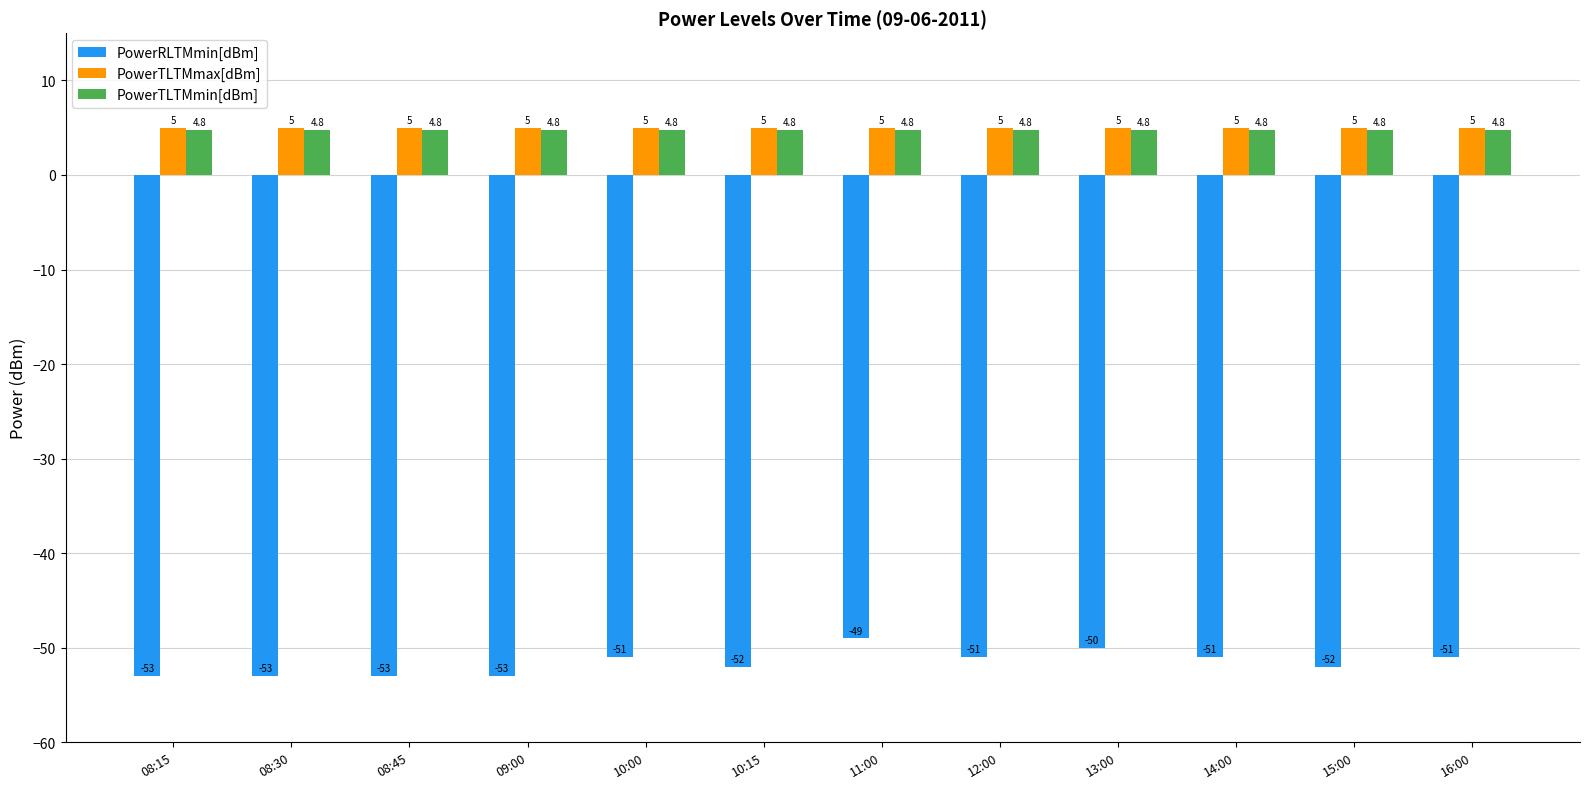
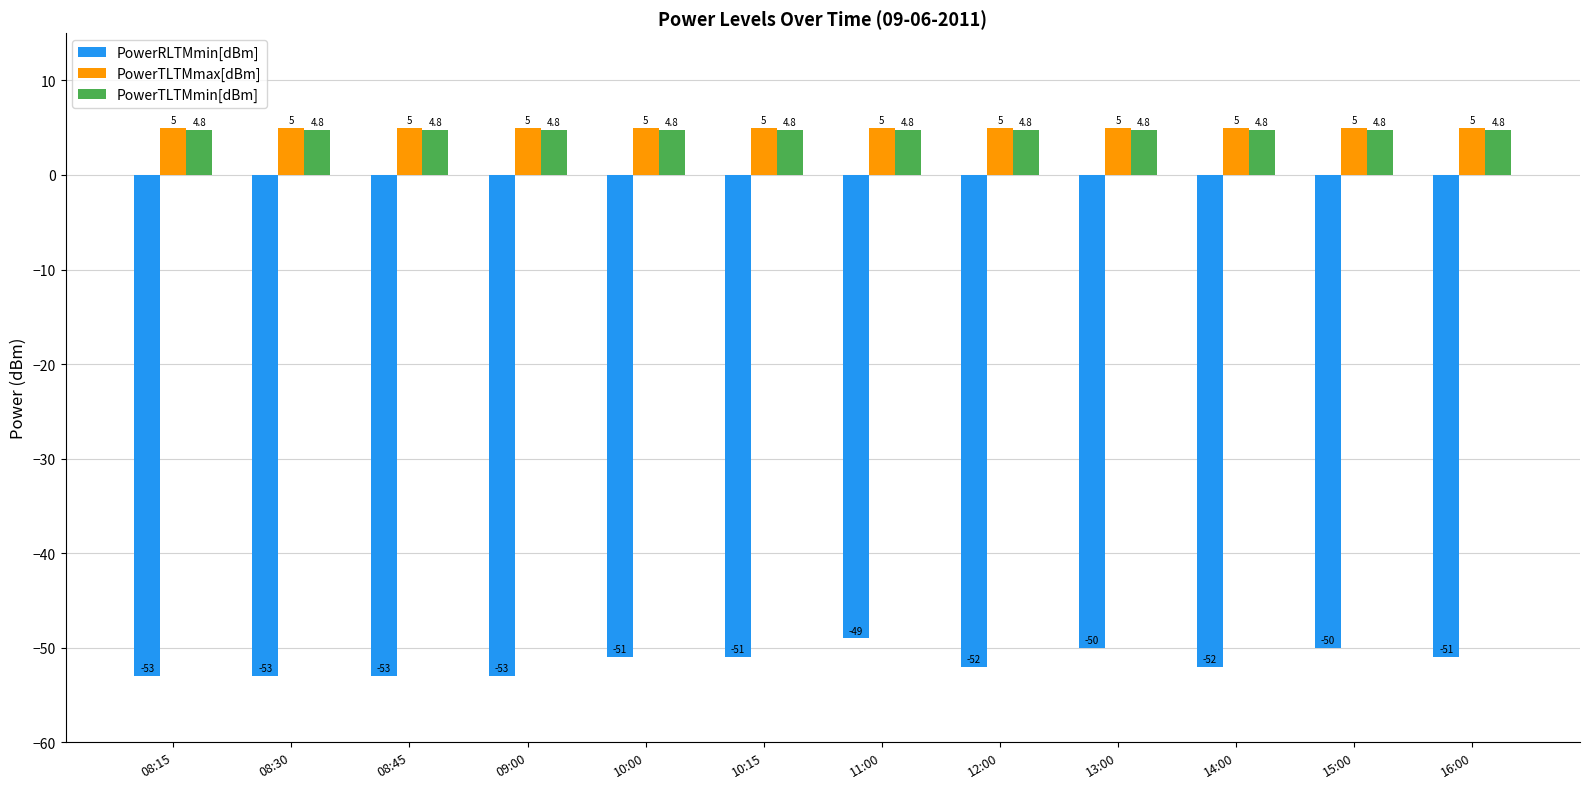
PowerRLTMmin[dBm], 10:15: -52 -> -51
PowerRLTMmin[dBm], 12:00: -51 -> -52
PowerRLTMmin[dBm], 14:00: -51 -> -52
PowerRLTMmin[dBm], 15:00: -52 -> -50
